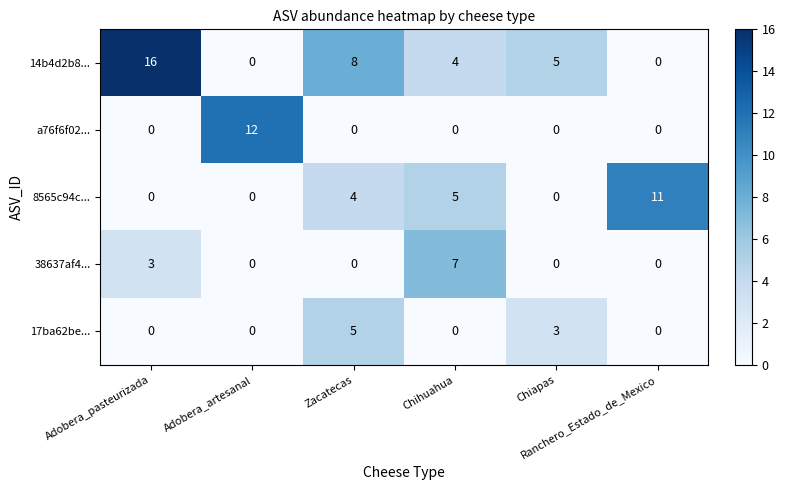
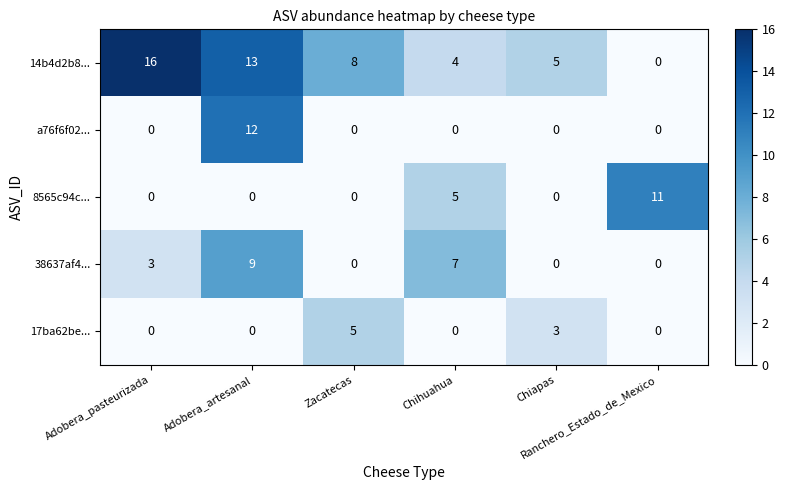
14b4d2b8..., Adobera_artesanal: 0 -> 13
8565c94c..., Zacatecas: 4 -> 0
38637af4..., Adobera_artesanal: 0 -> 9
